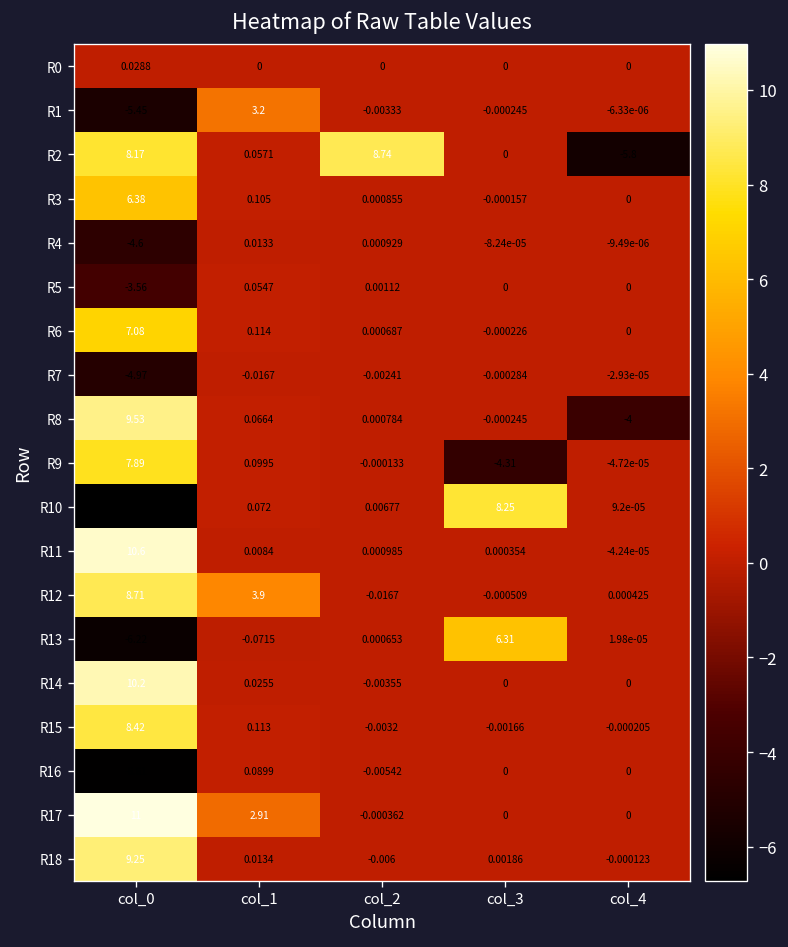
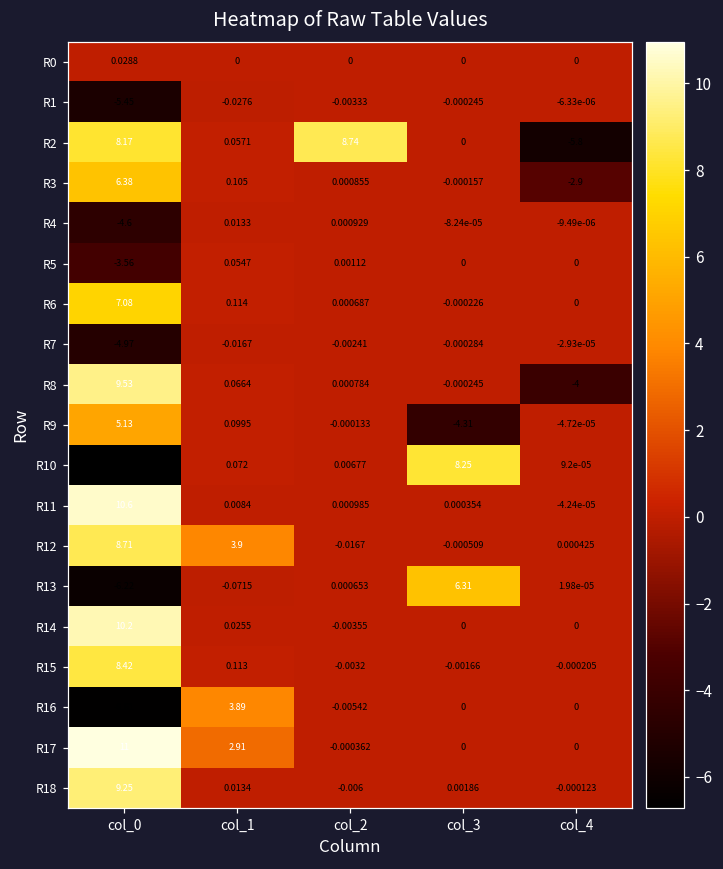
R1, col_1: 3.2 -> -0.0276
R3, col_4: 0 -> -2.9
R9, col_0: 7.89 -> 5.13
R16, col_1: 0.0899 -> 3.89
